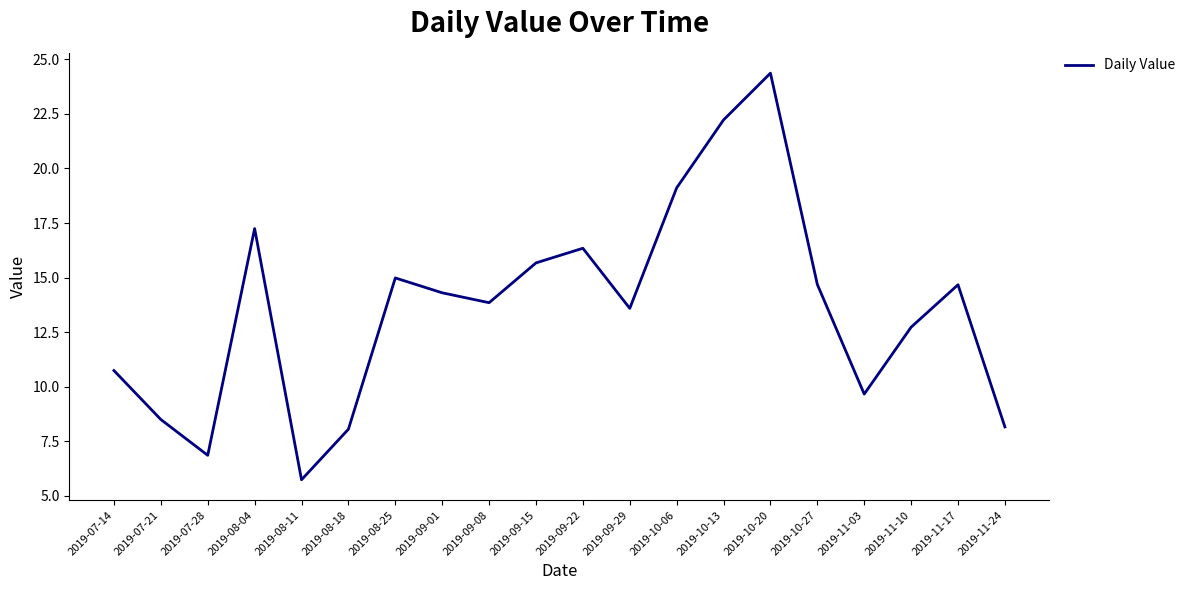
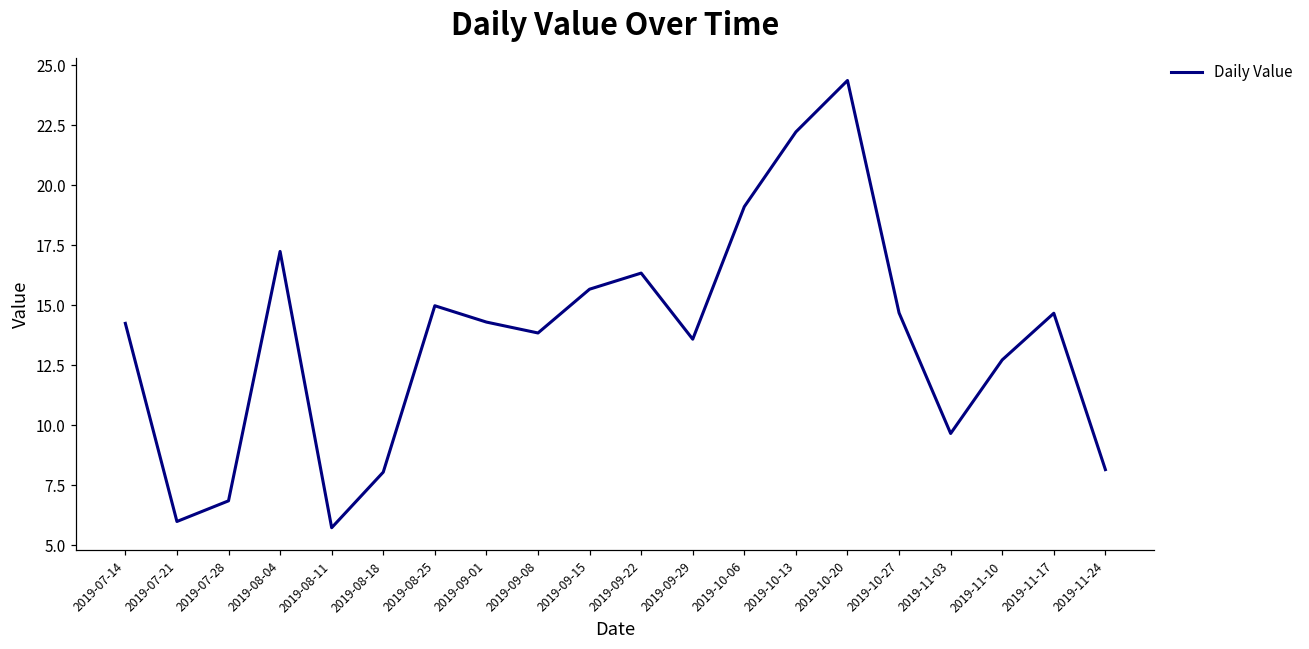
2019-07-14: 10.7 -> 14.3
2019-07-21: 8.5 -> 6.0
